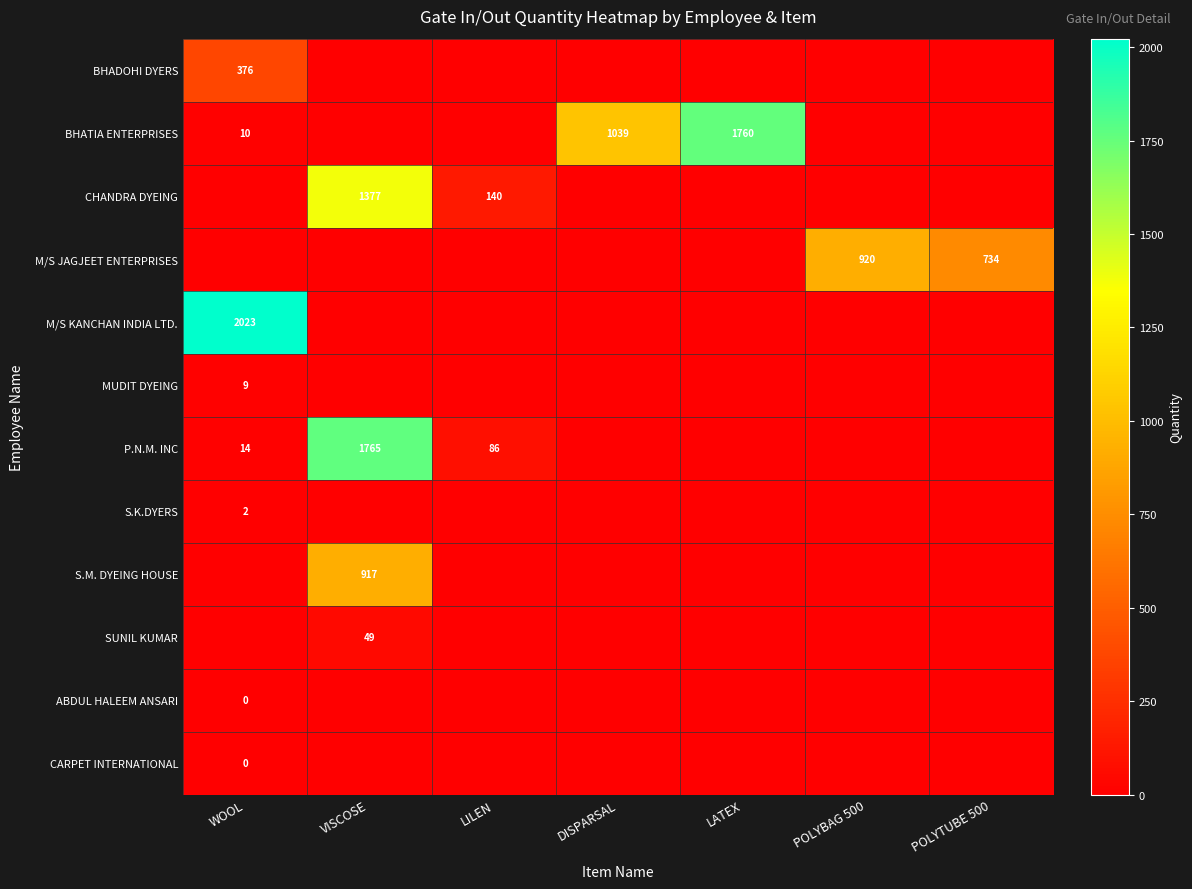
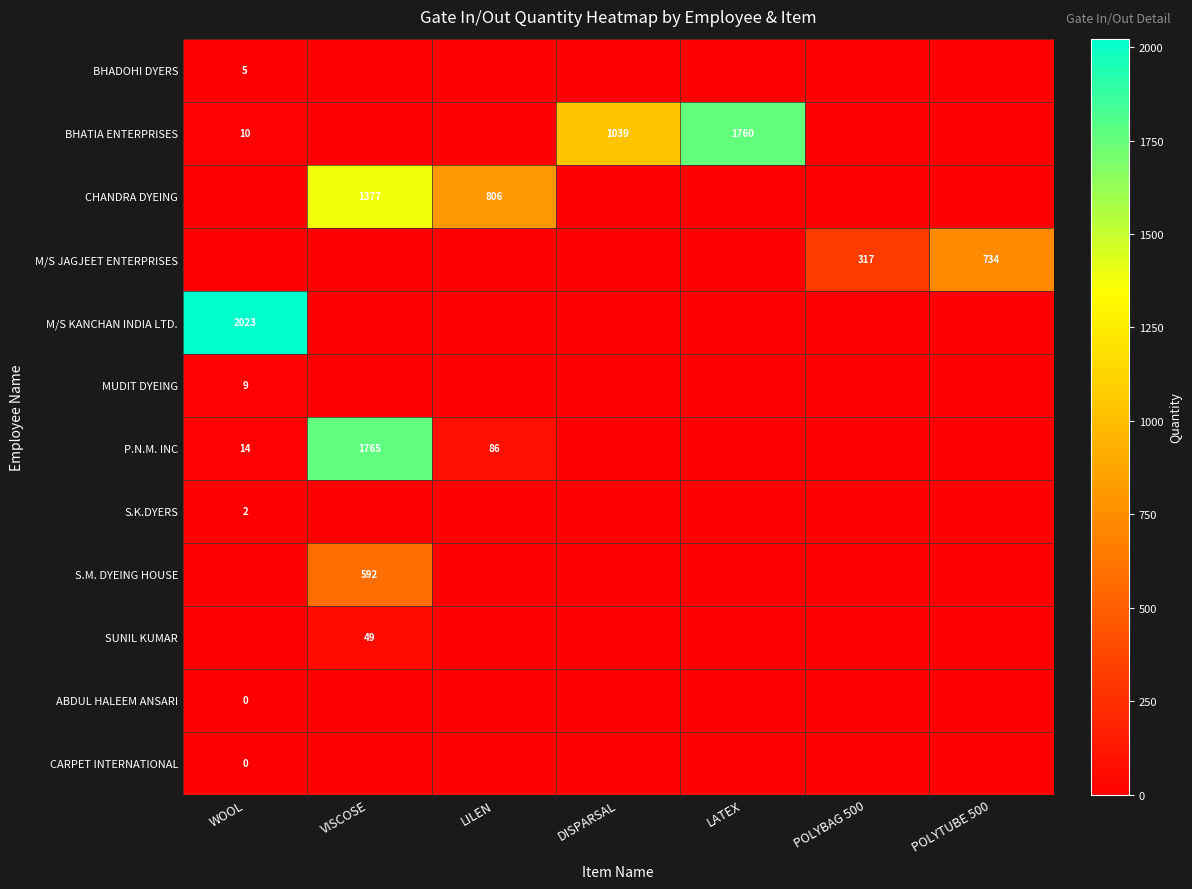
BHADOHI DYERS, WOOL: 376 -> 5
CHANDRA DYEING, LILEN: 140 -> 806
M/S JAGJEET ENTERPRISES, POLYBAG 500: 920 -> 317
S.M. DYEING HOUSE, VISCOSE: 917 -> 592
